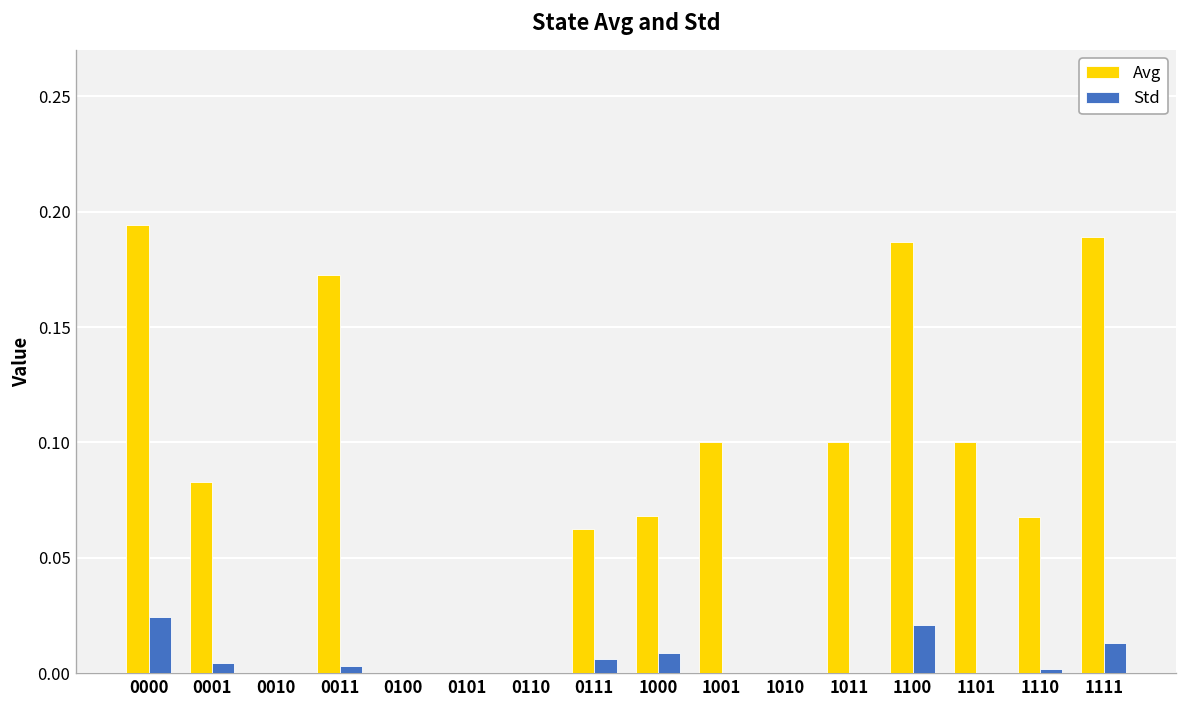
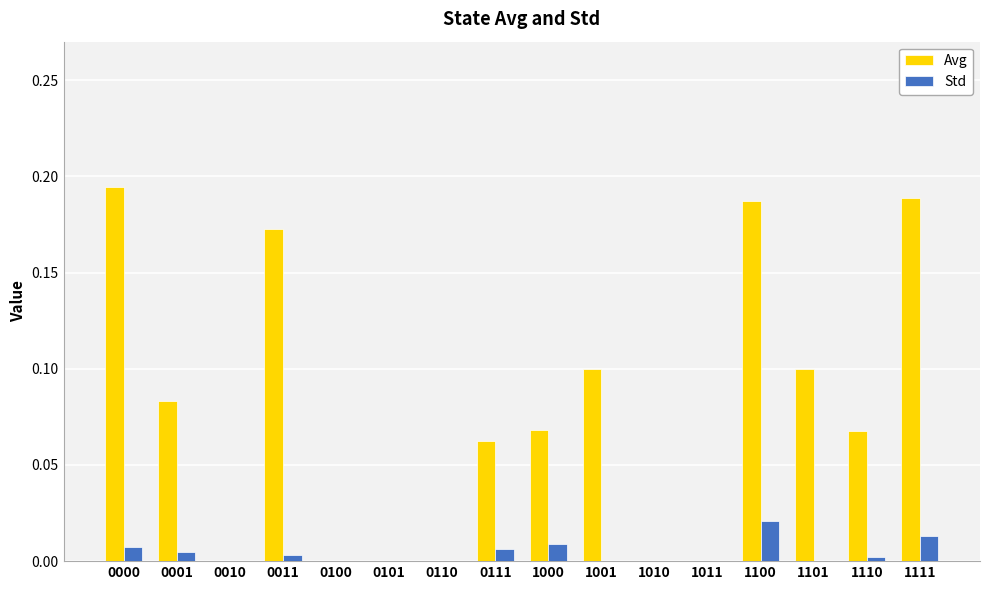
Std, 0000: 0.024 -> 0.007
Avg, 1011: 0.1 -> 0.0
